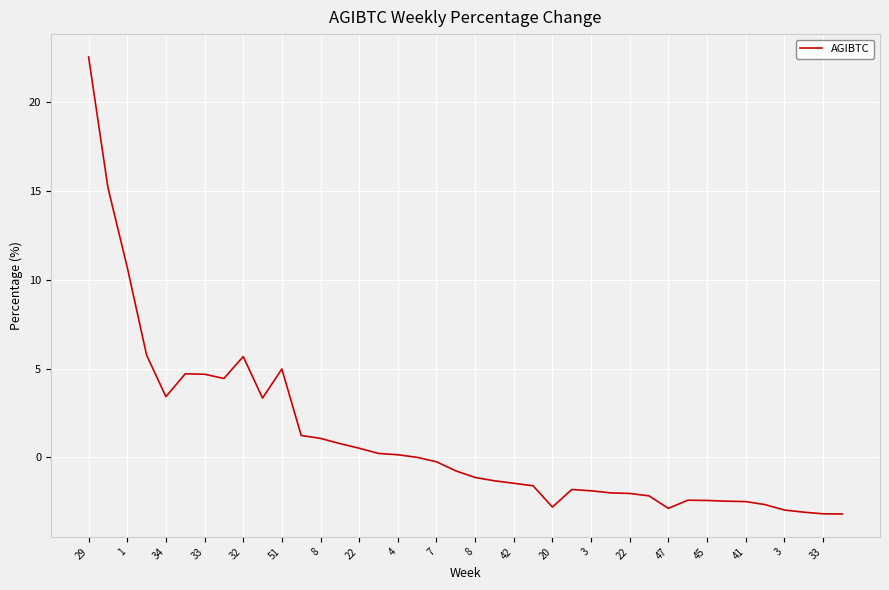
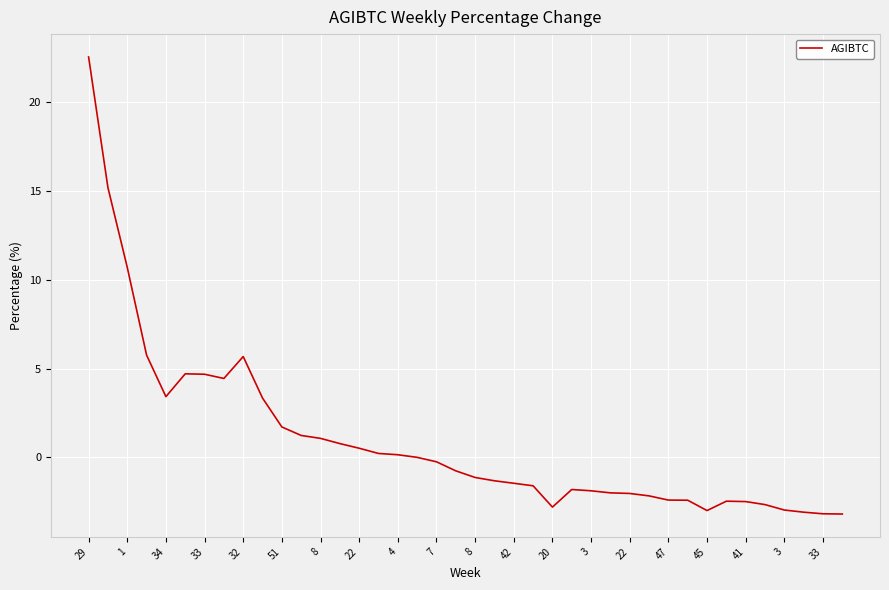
51: 5.0 -> 1.7
47: -2.9 -> -2.4
45: -2.4 -> -3.0
